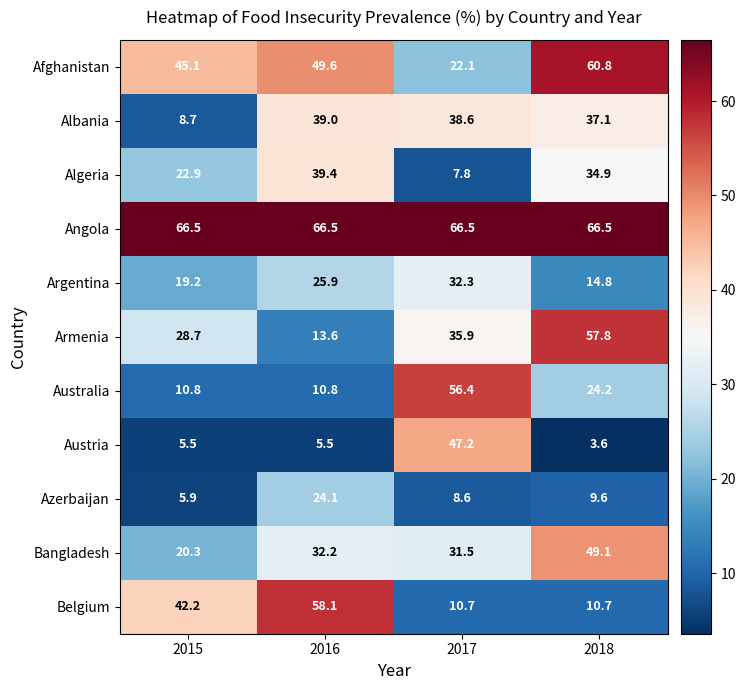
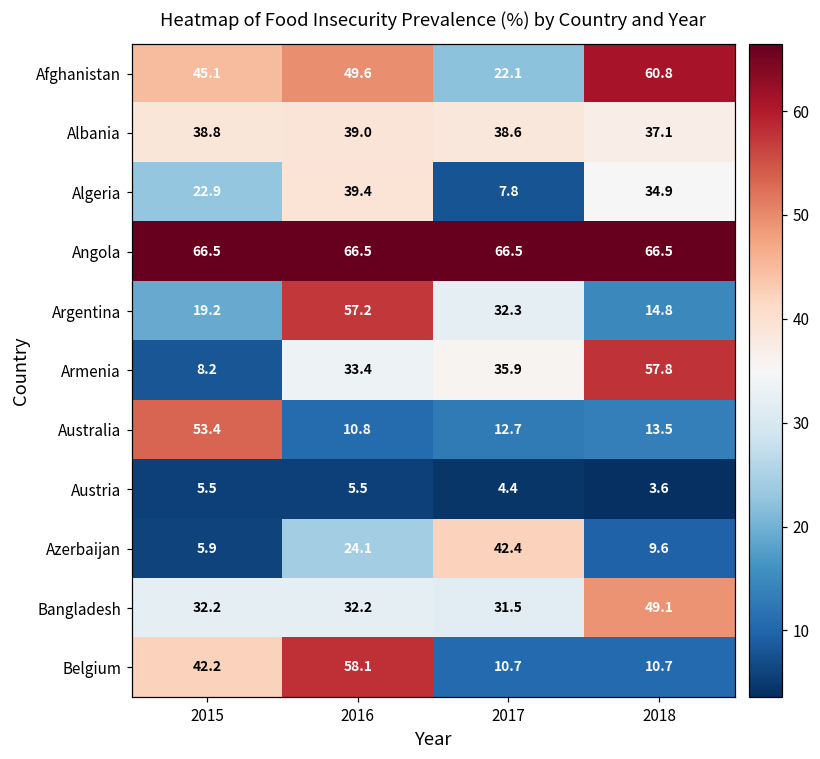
Albania, 2015: 8.7 -> 38.8
Argentina, 2016: 25.9 -> 57.2
Armenia, 2015: 28.7 -> 8.2
Armenia, 2016: 13.6 -> 33.4
Australia, 2015: 10.8 -> 53.4
Australia, 2017: 56.4 -> 12.7
Australia, 2018: 24.2 -> 13.5
Austria, 2017: 47.2 -> 4.4
Azerbaijan, 2017: 8.6 -> 42.4
Bangladesh, 2015: 20.3 -> 32.2
